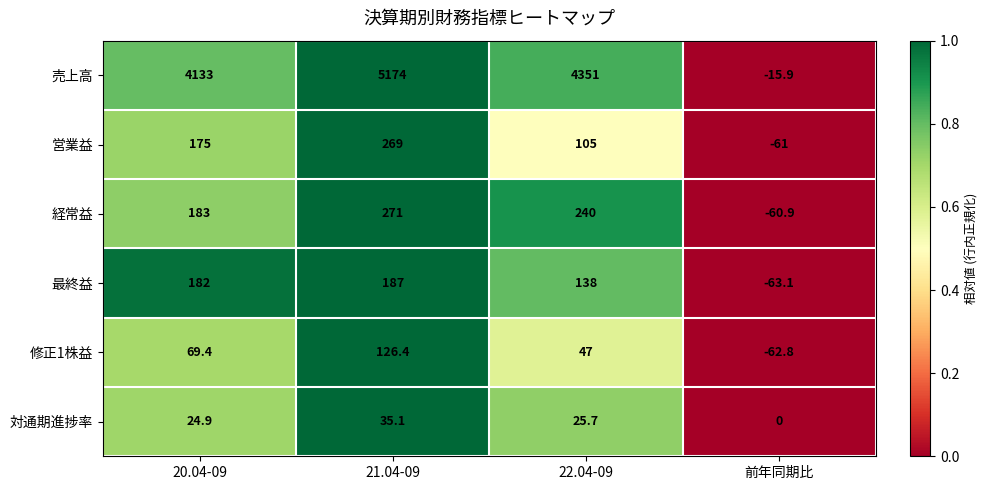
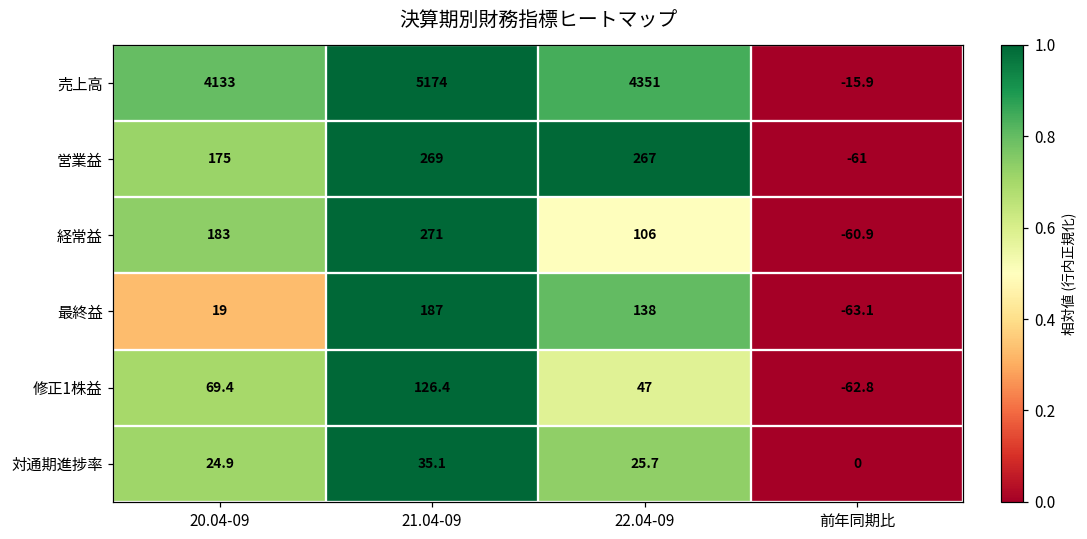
営業益, 22.04-09: 105 -> 267
経常益, 22.04-09: 240 -> 106
最終益, 20.04-09: 182 -> 19
